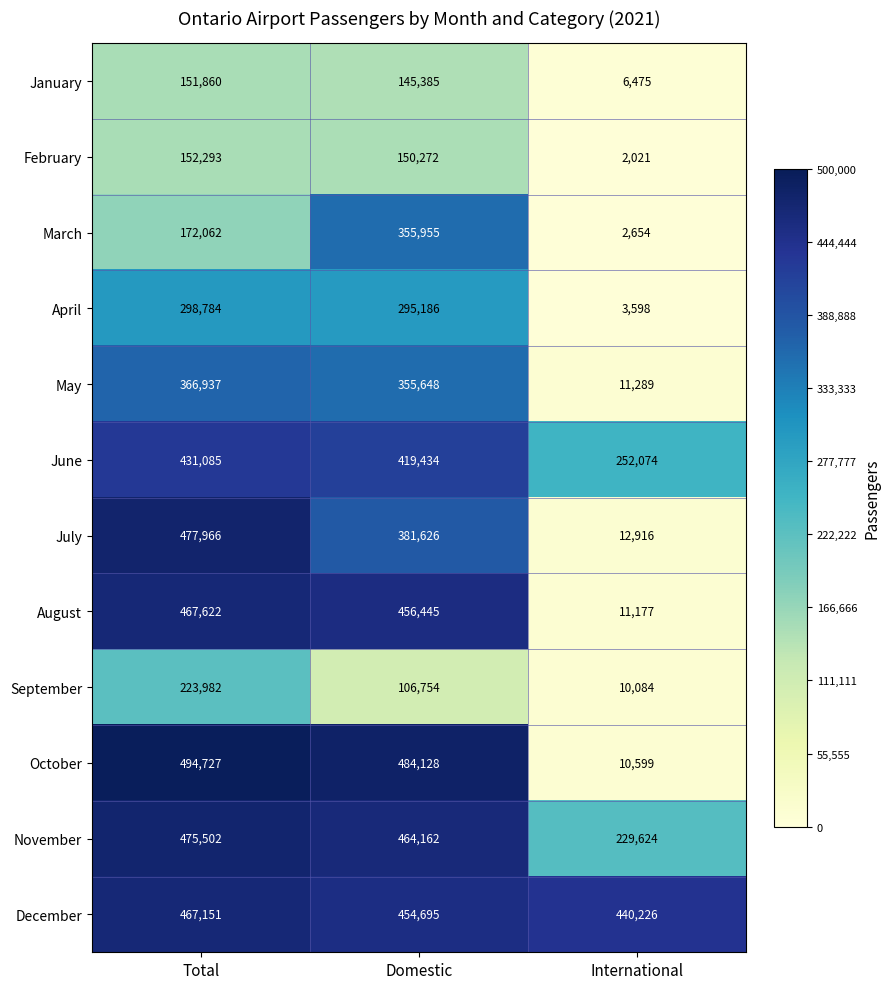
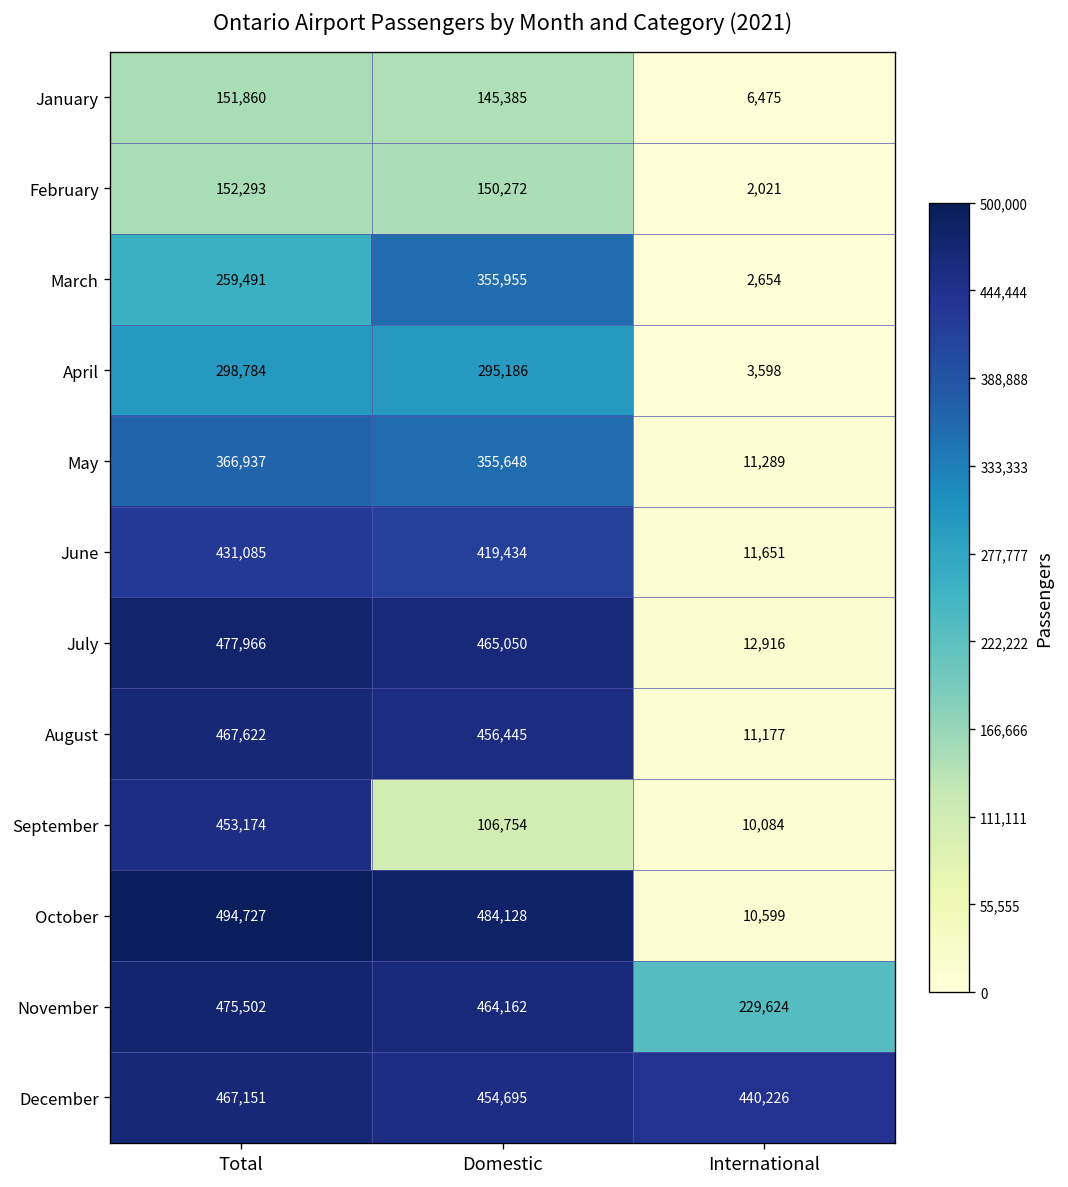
March, Total: 172,062 -> 259,491
June, International: 252,074 -> 11,651
July, Domestic: 381,626 -> 465,050
September, Total: 223,982 -> 453,174
